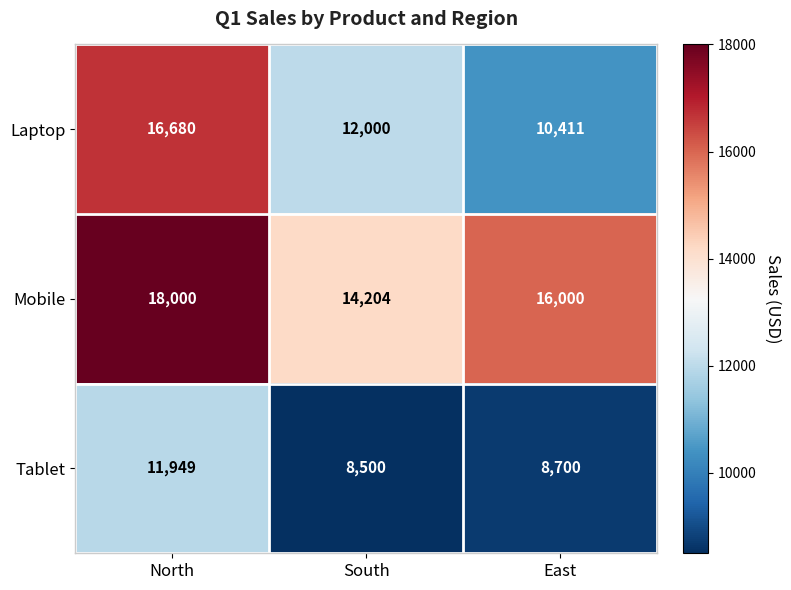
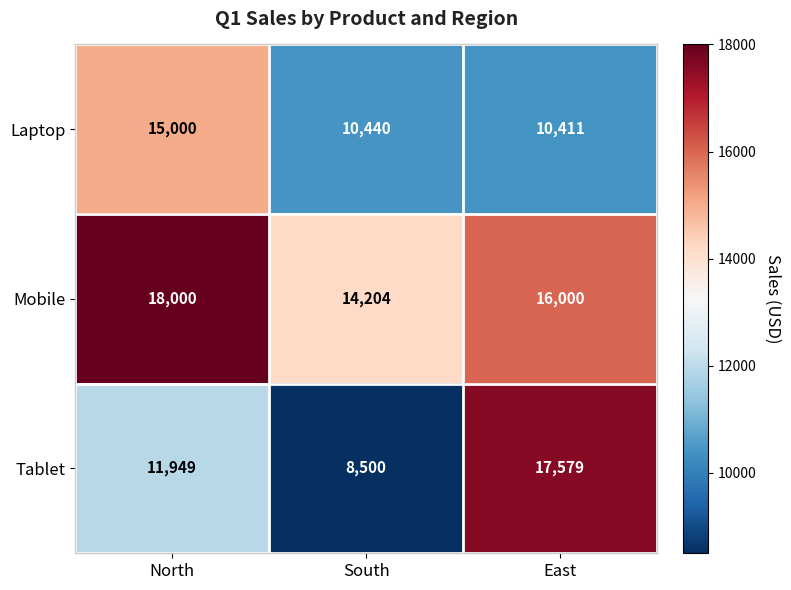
Laptop, North: 16,680 -> 15,000
Laptop, South: 12,000 -> 10,440
Tablet, East: 8,700 -> 17,579
